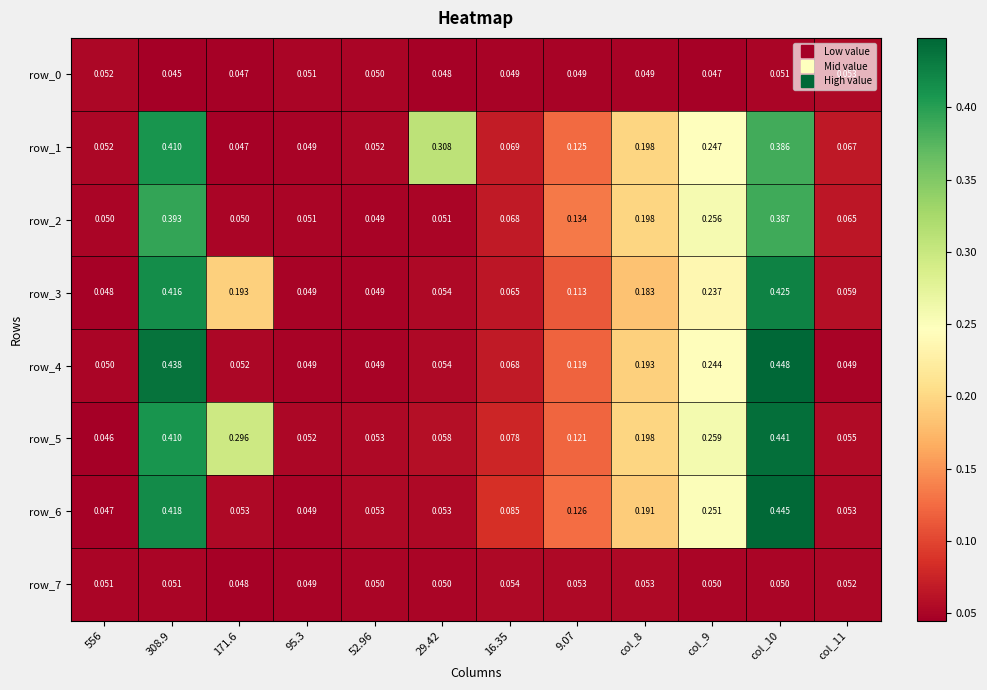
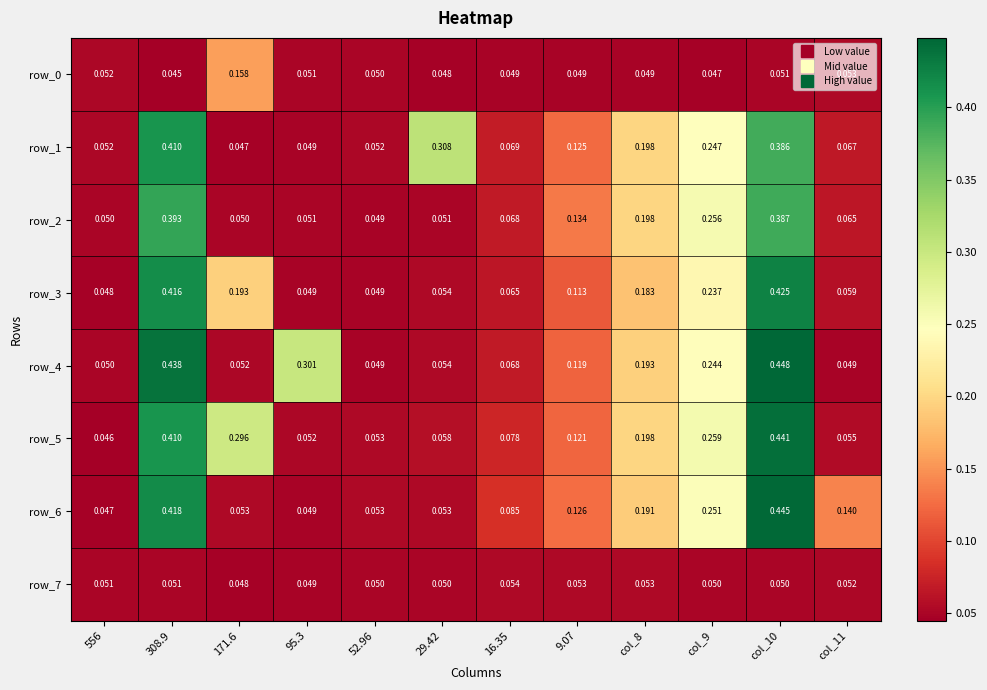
row_0, 171.6: 0.047 -> 0.158
row_4, 95.3: 0.049 -> 0.301
row_6, col_11: 0.053 -> 0.140
